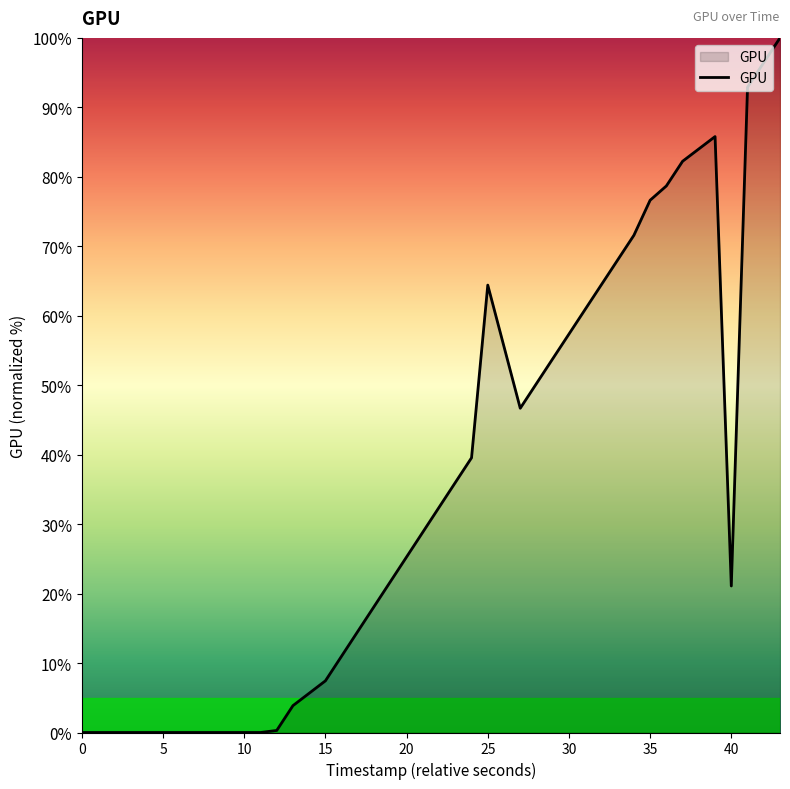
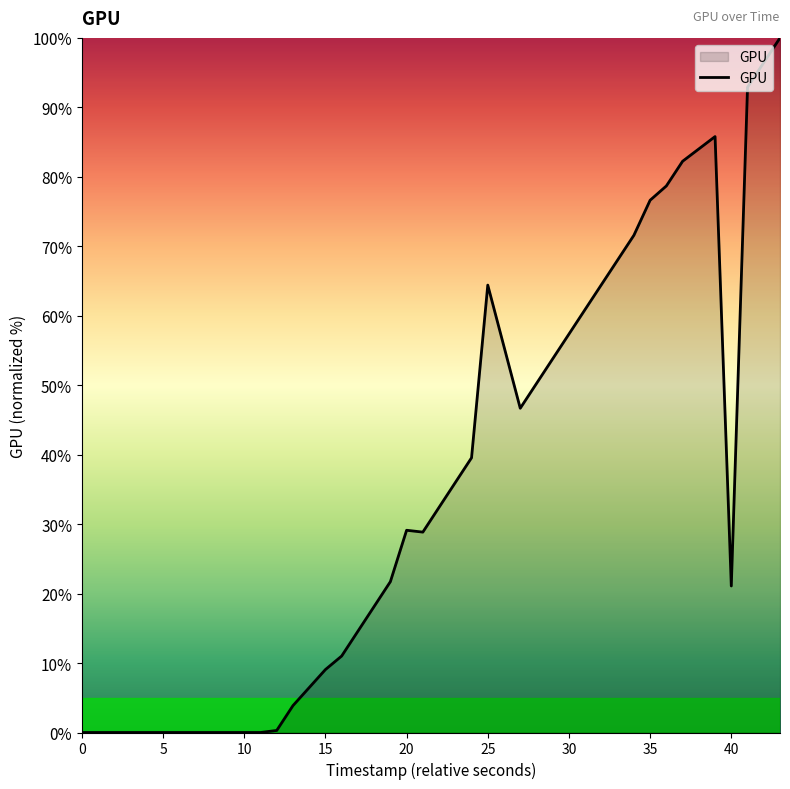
15: 7% -> 9%
20: 25% -> 29%
